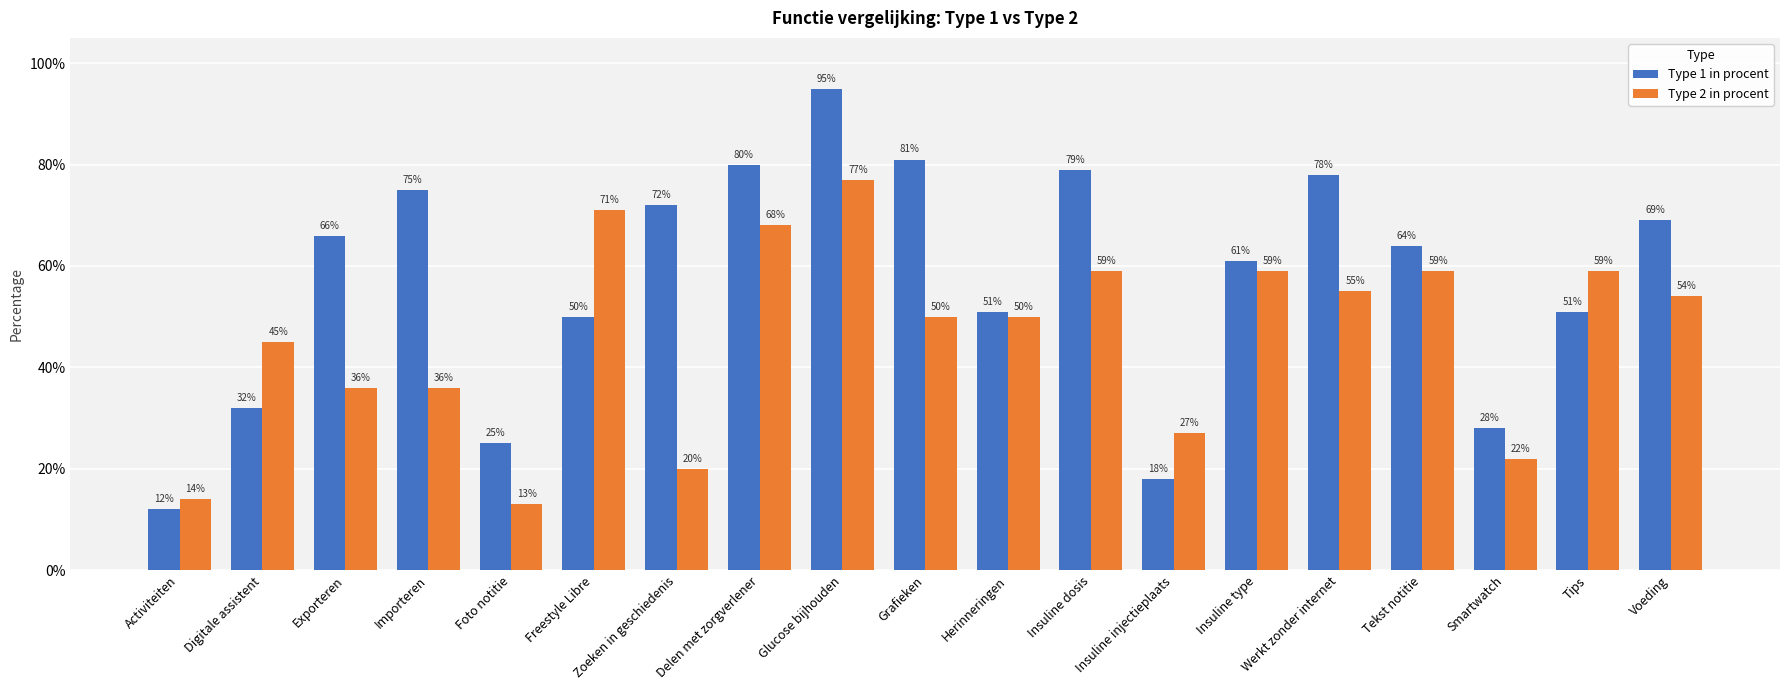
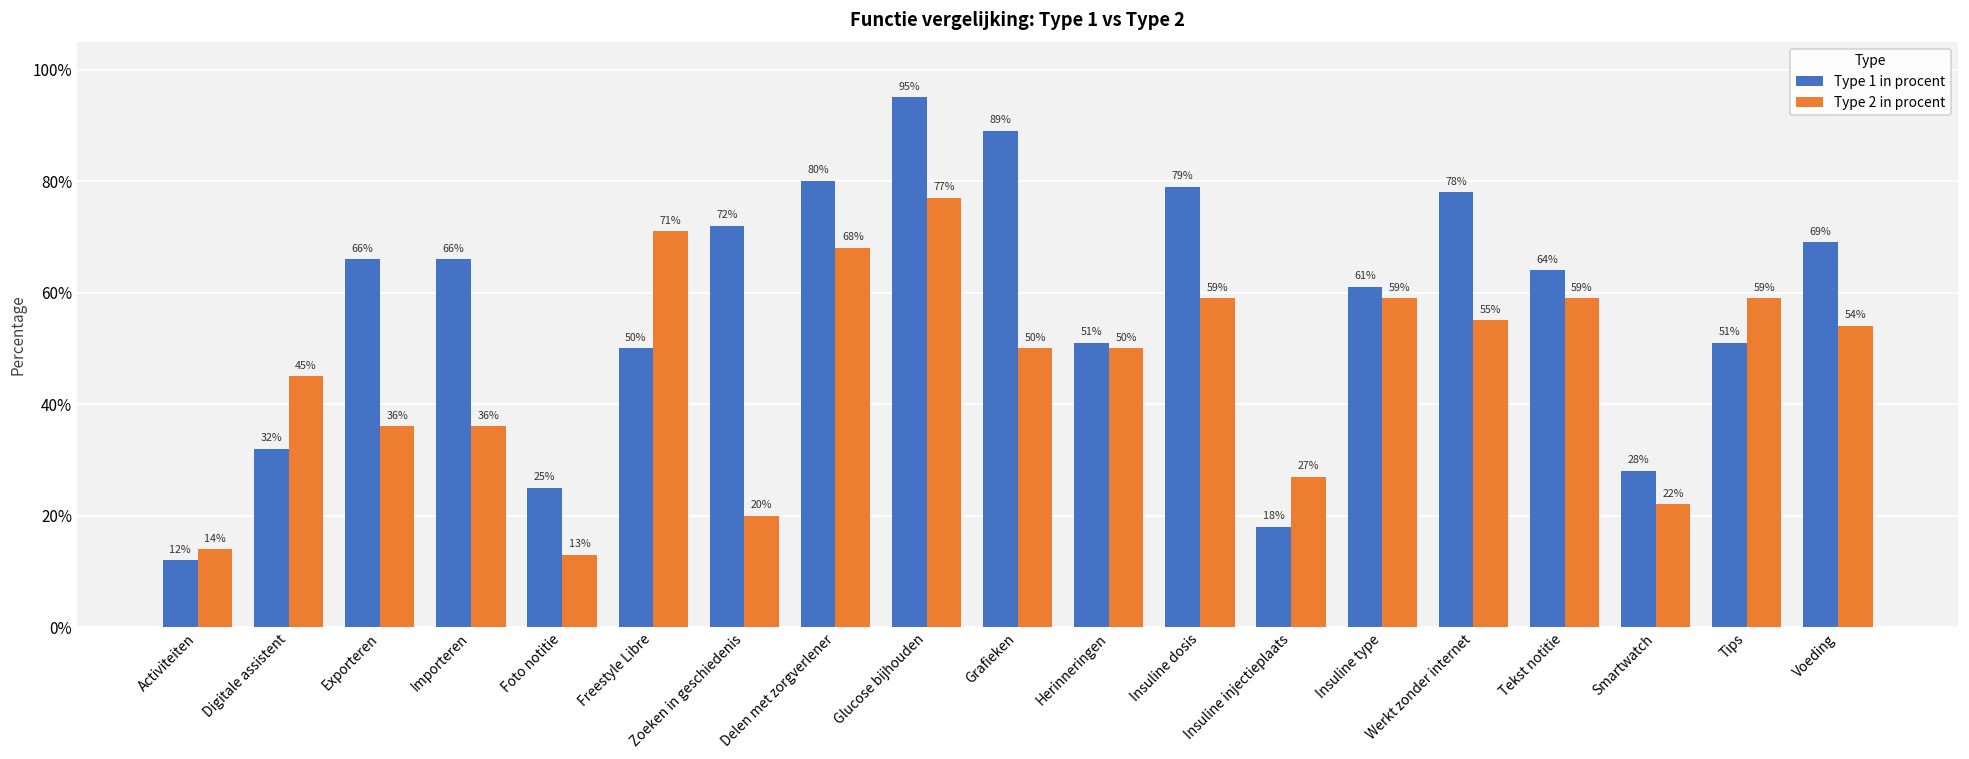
Type 1 in procent, Importeren: 75% -> 66%
Type 1 in procent, Grafieken: 81% -> 89%
